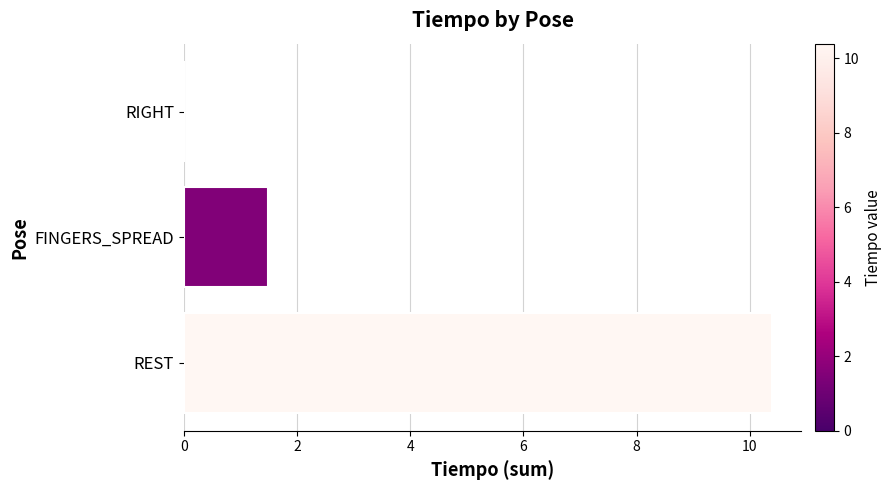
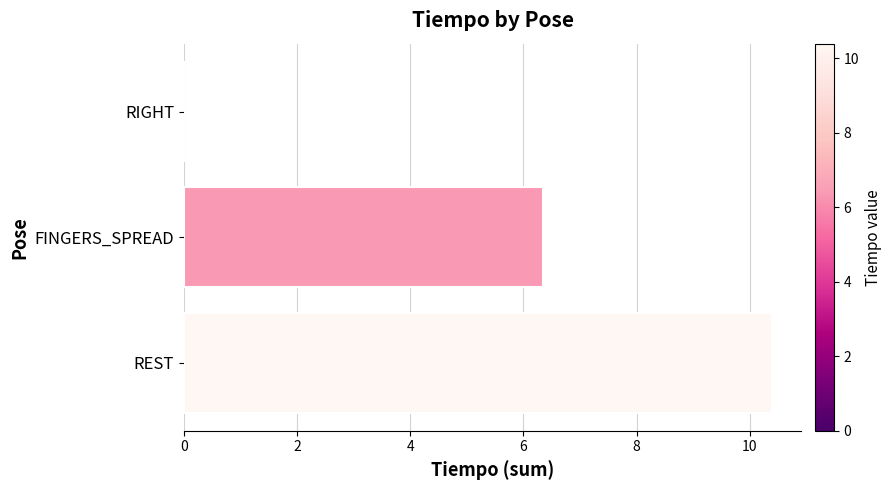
FINGERS_SPREAD: 1.5 -> 6.3
